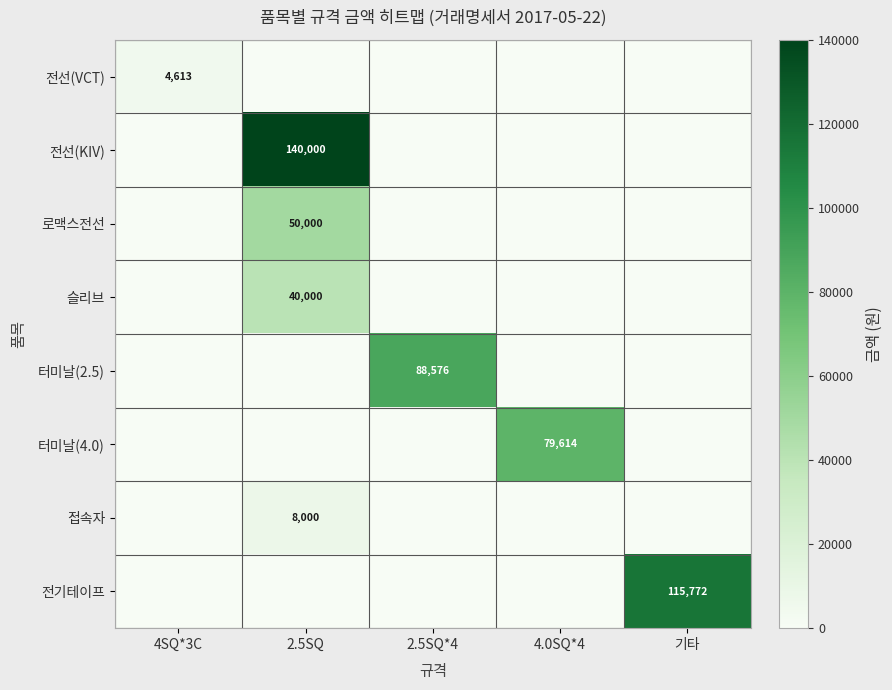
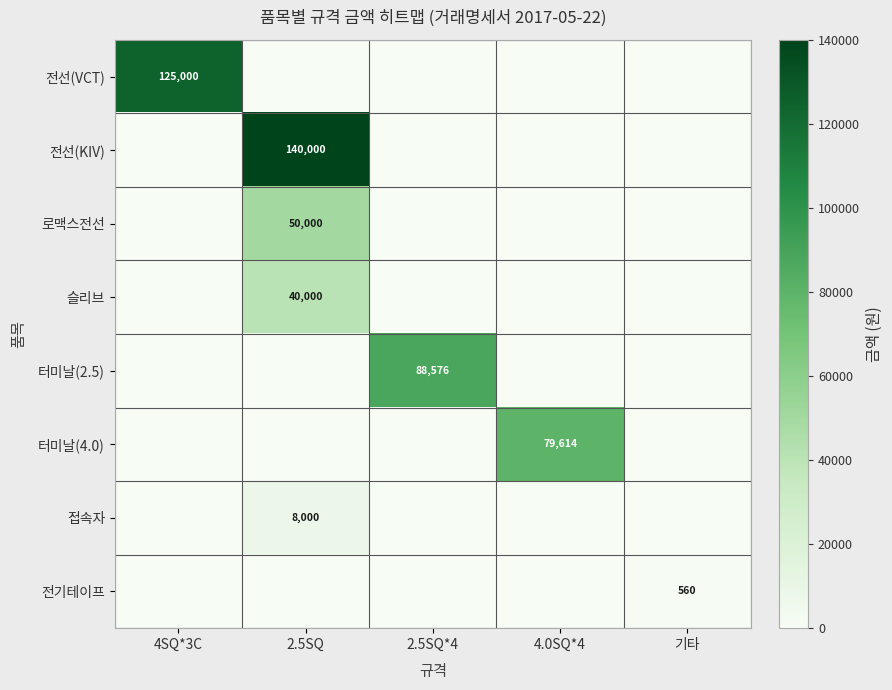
전선(VCT), 4SQ*3C: 4,613 -> 125,000
전기테이프, 기타: 115,772 -> 560
